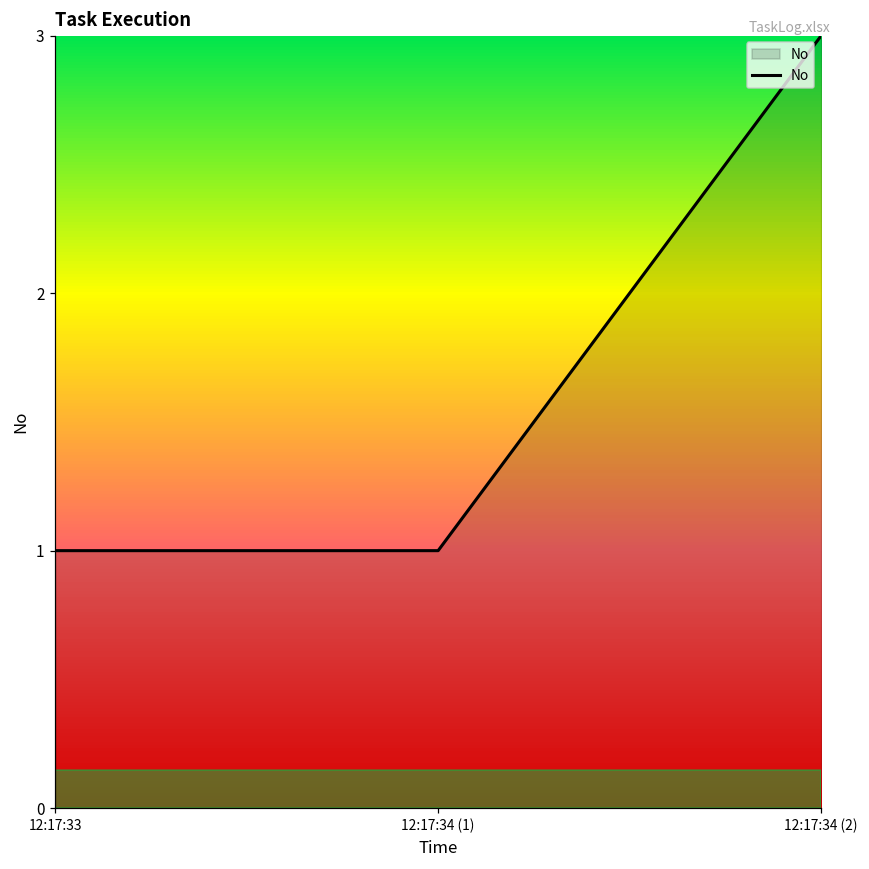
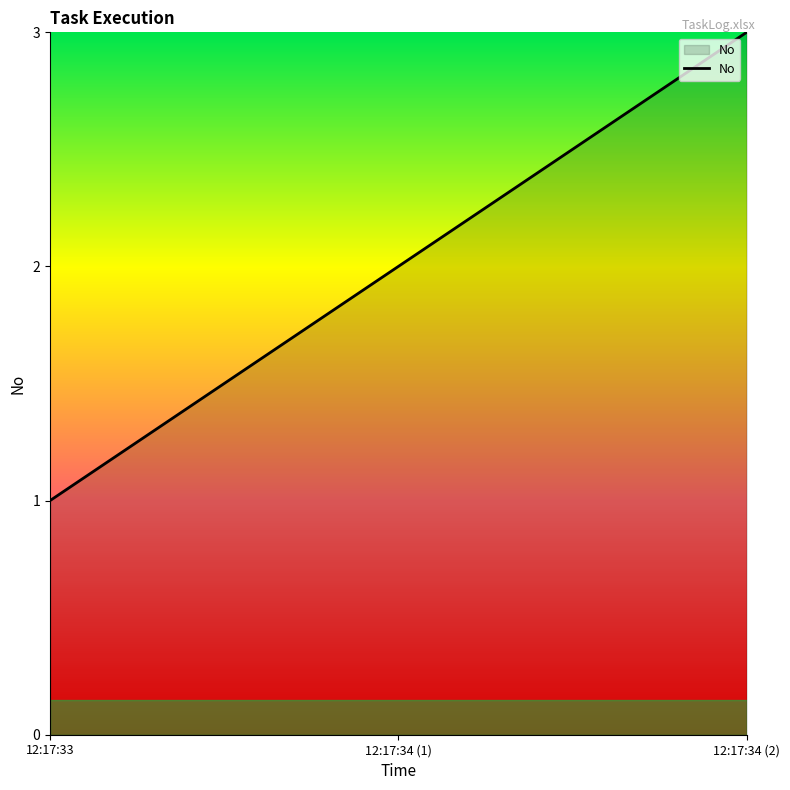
12:17:34 (1): 1 -> 2
